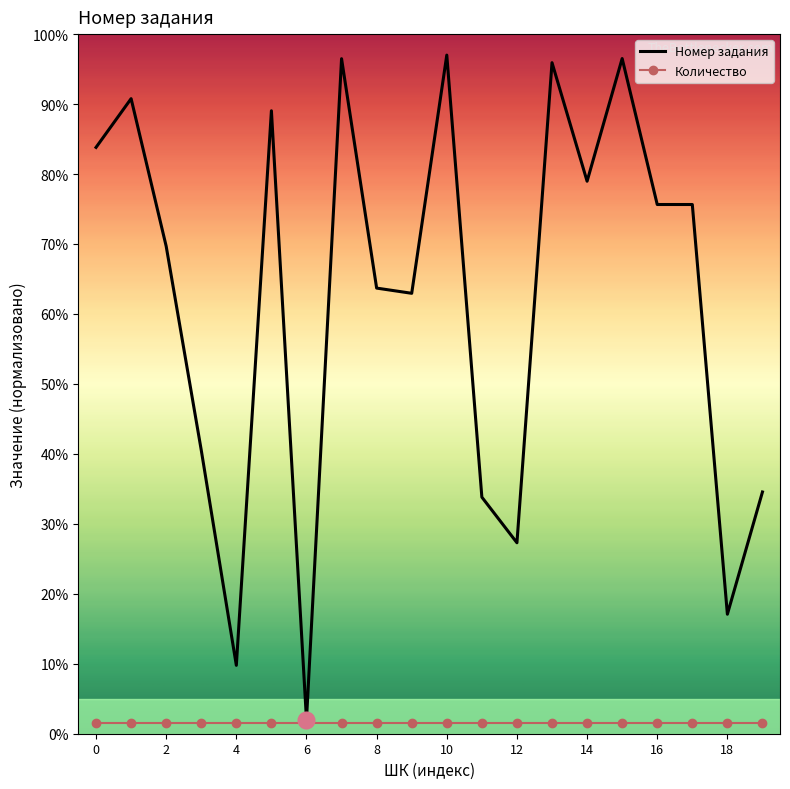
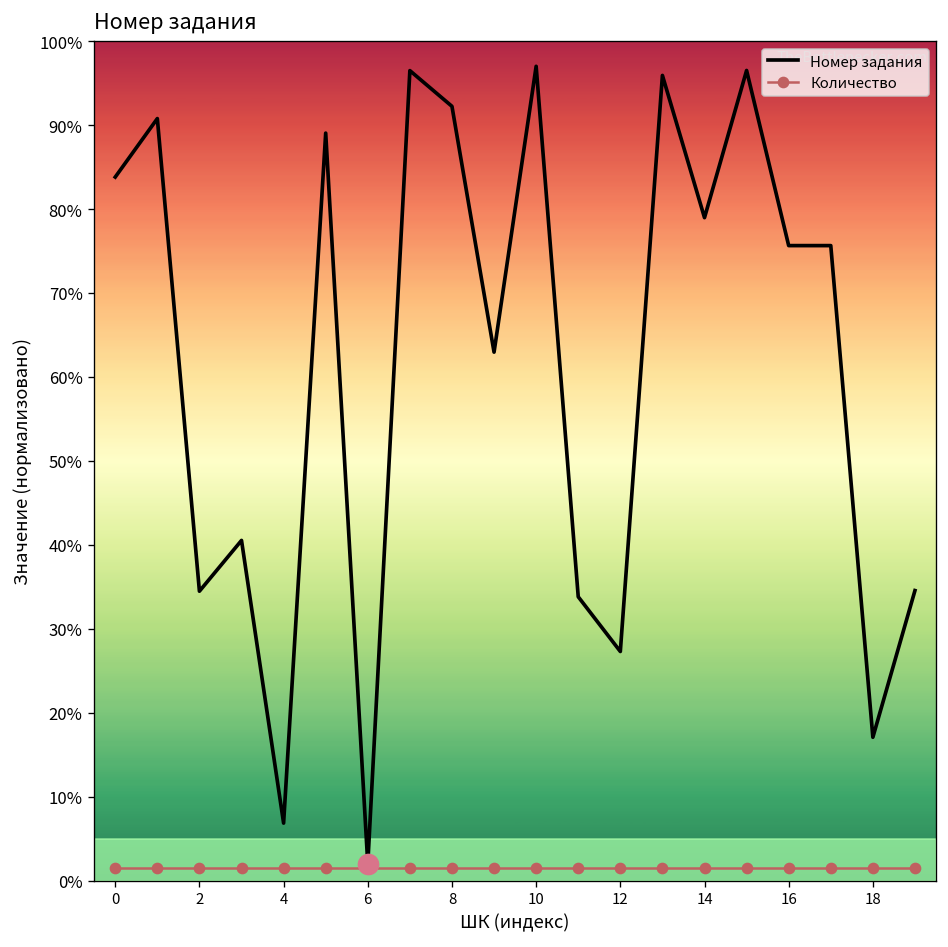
Номер задания, 2: 70% -> 34%
Номер задания, 4: 10% -> 7%
Номер задания, 8: 64% -> 92%
